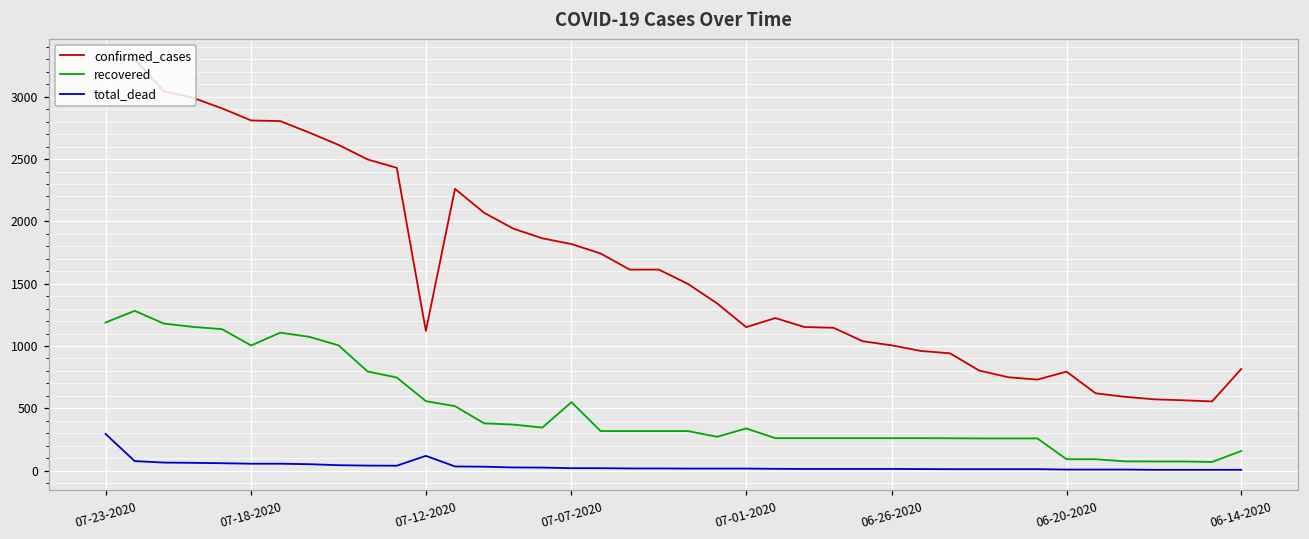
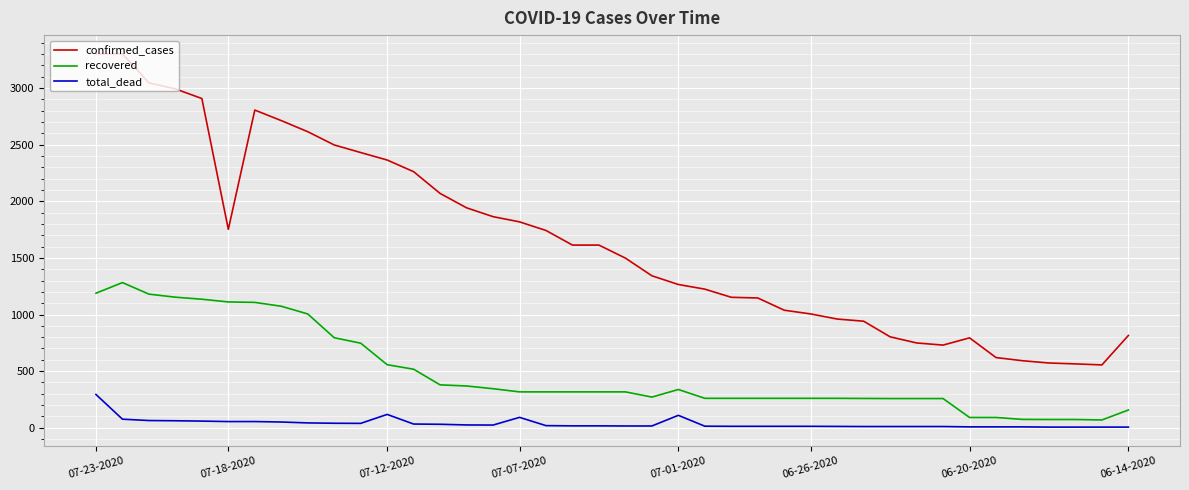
confirmed_cases, 07-18-2020: 2810 -> 1750
recovered, 07-18-2020: 1000 -> 1110
confirmed_cases, 07-12-2020: 1120 -> 2360
recovered, 07-07-2020: 550 -> 320
total_dead, 07-07-2020: 20 -> 90
confirmed_cases, 07-01-2020: 1150 -> 1270
total_dead, 07-01-2020: 20 -> 110
